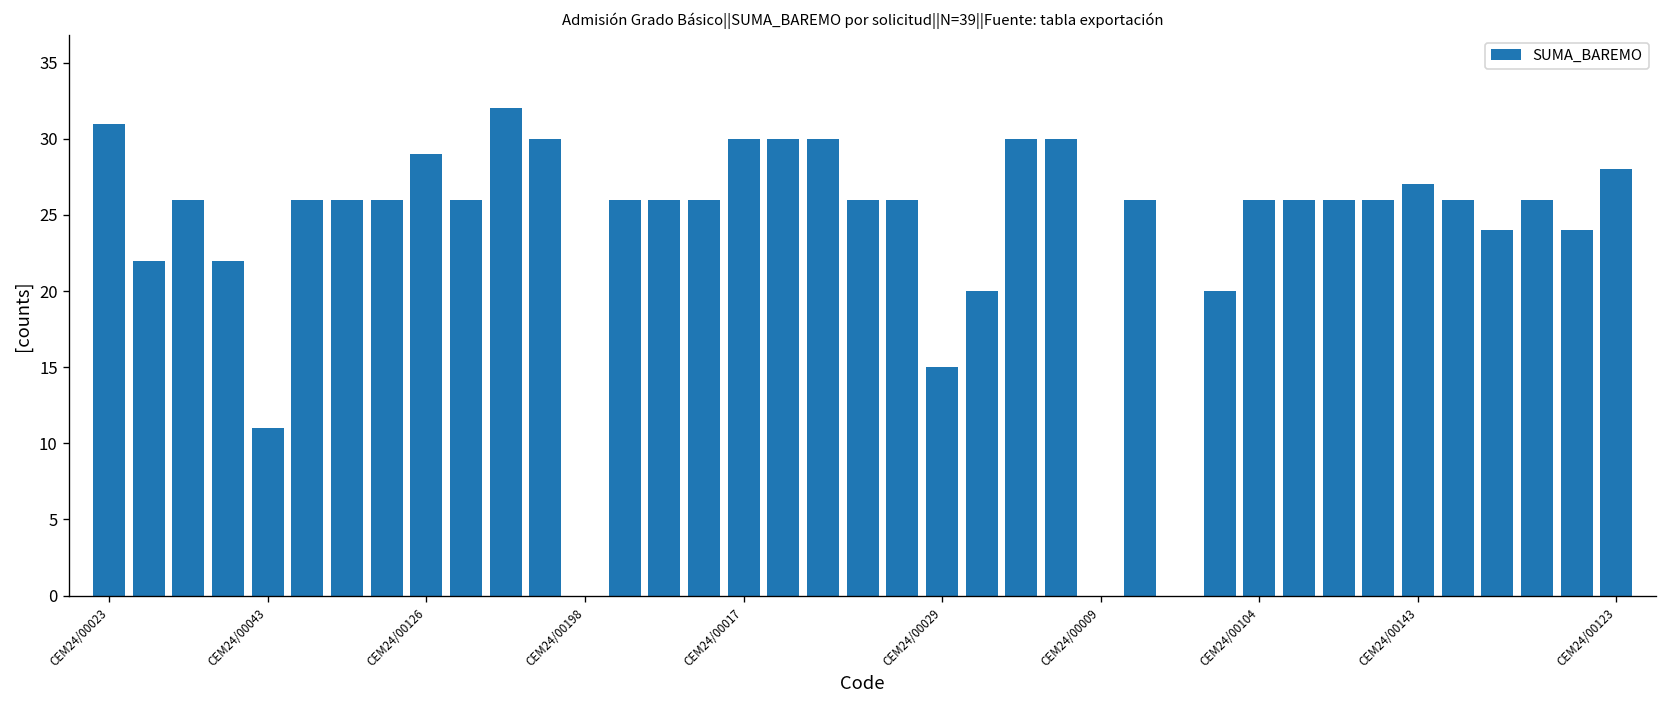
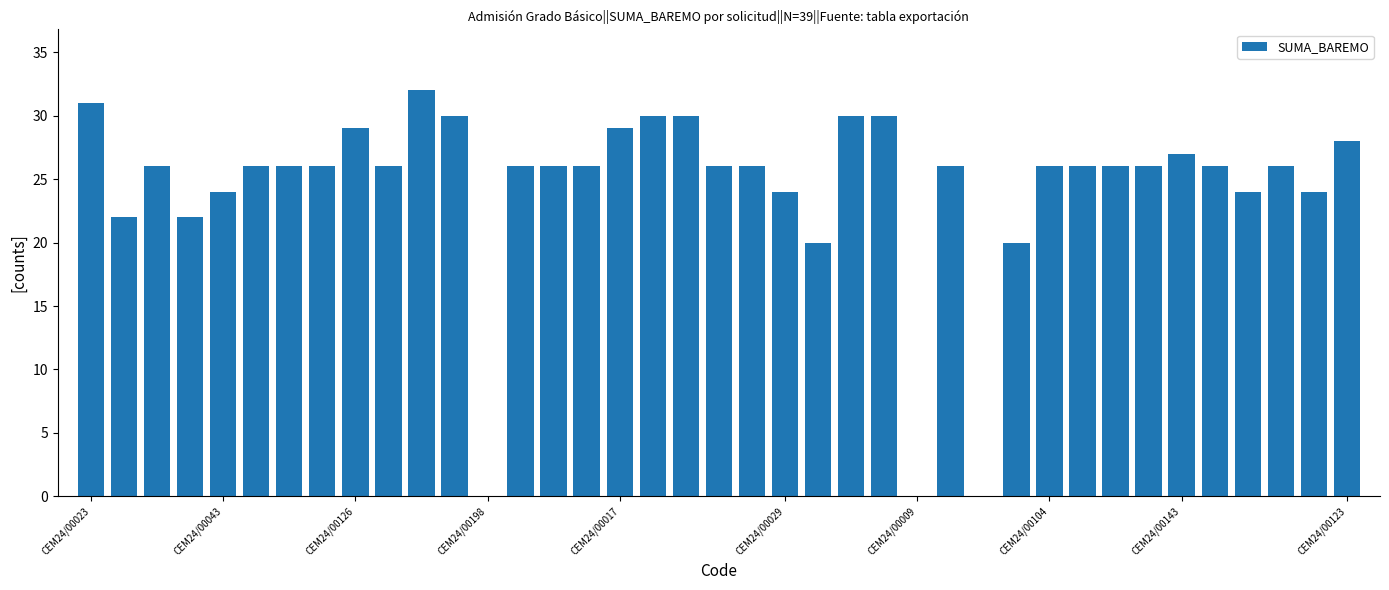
CEM24/00043: 11 -> 24
CEM24/00017: 30 -> 29
CEM24/00029: 15 -> 24
